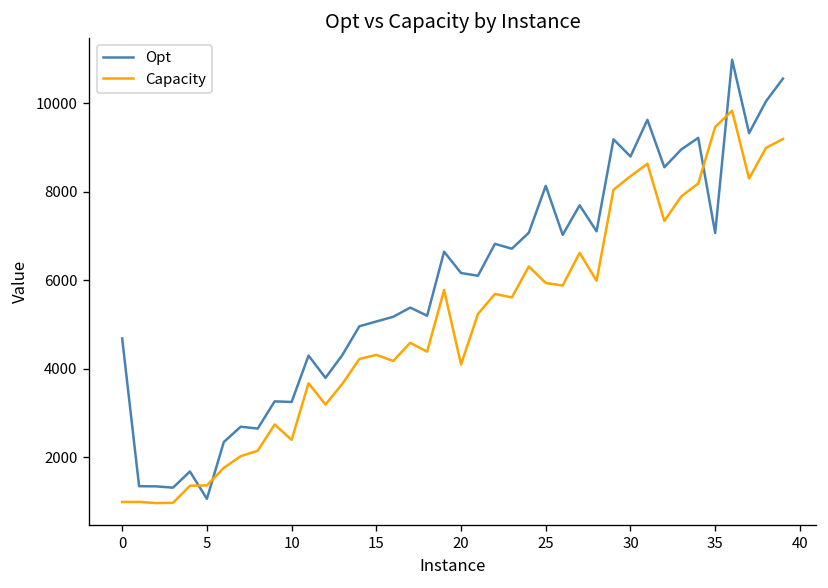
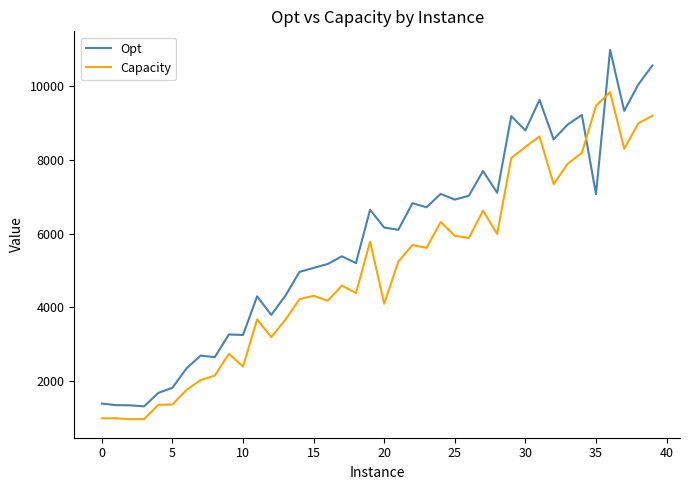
Opt, 0: 4700 -> 1400
Opt, 5: 1100 -> 1800
Opt, 25: 8100 -> 6900
